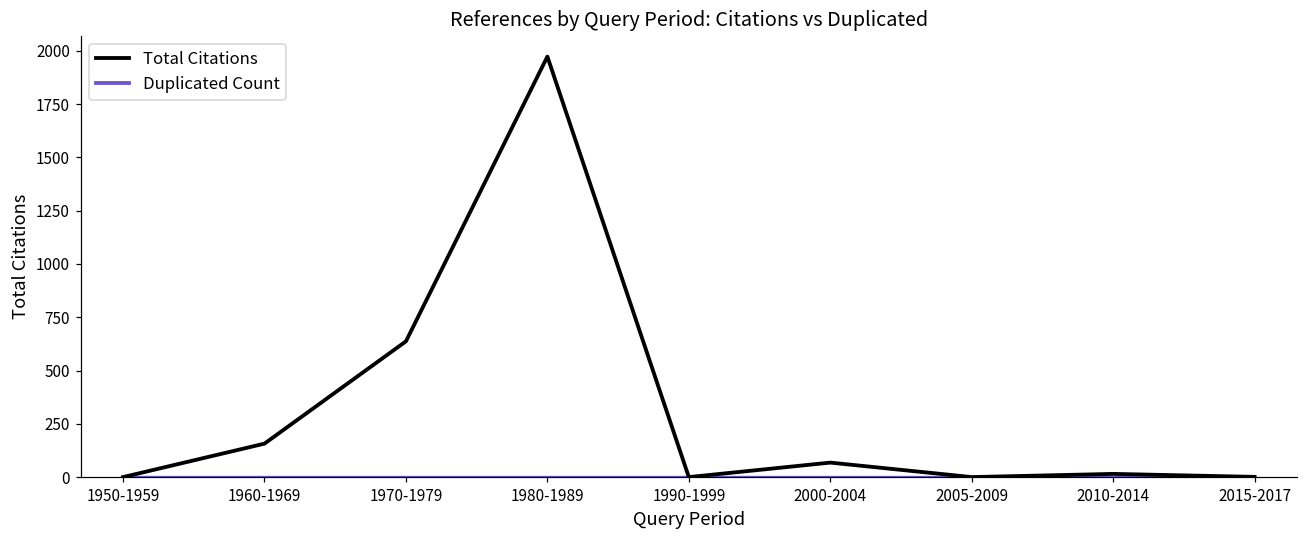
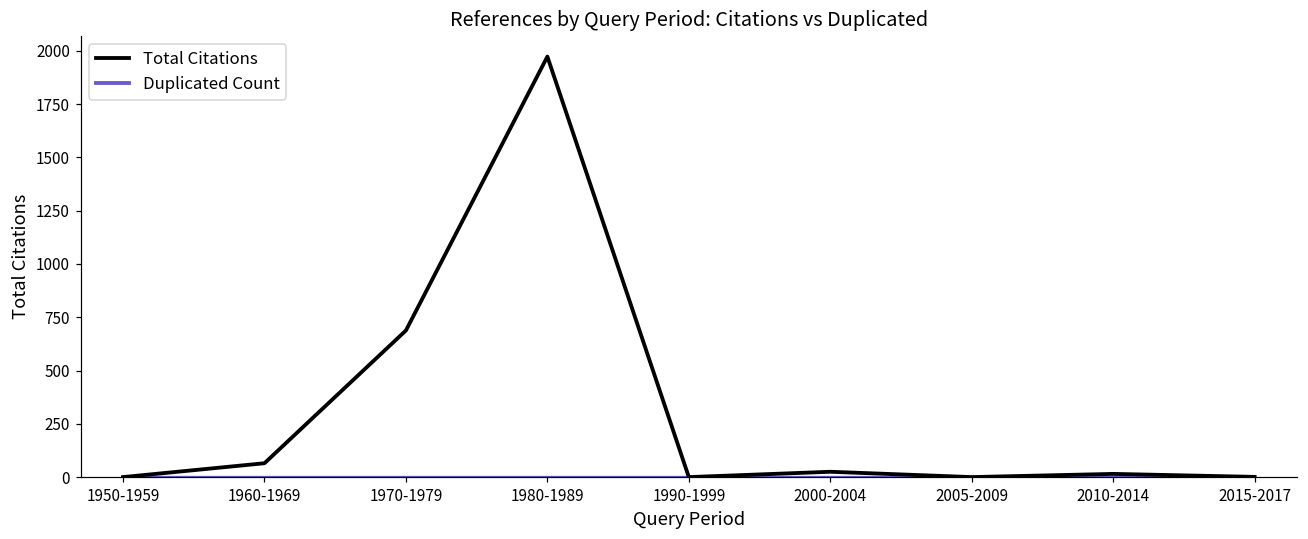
Total Citations, 1960-1969: 160 -> 70
Total Citations, 1970-1979: 640 -> 690
Total Citations, 2000-2004: 70 -> 30
